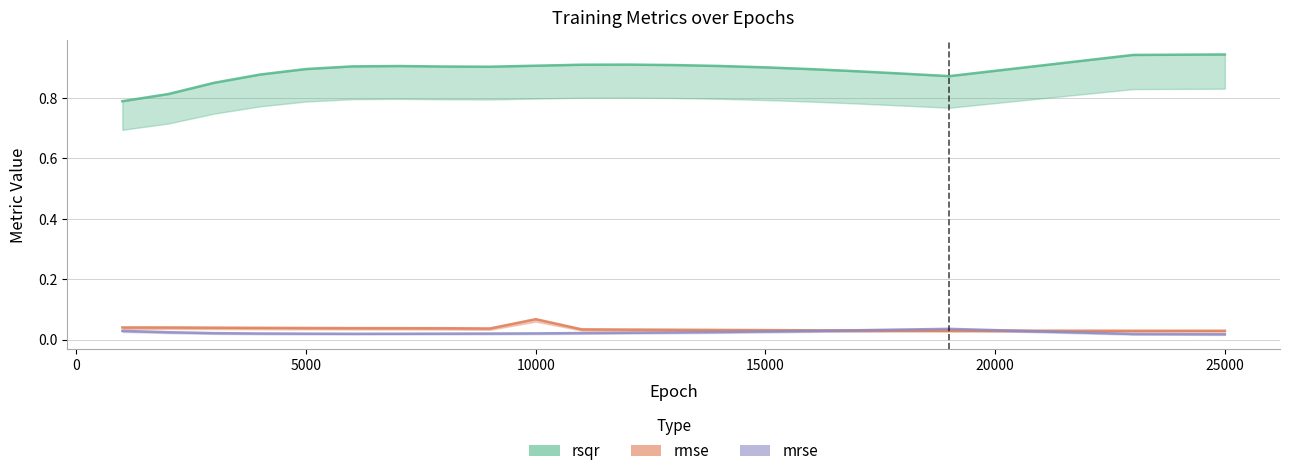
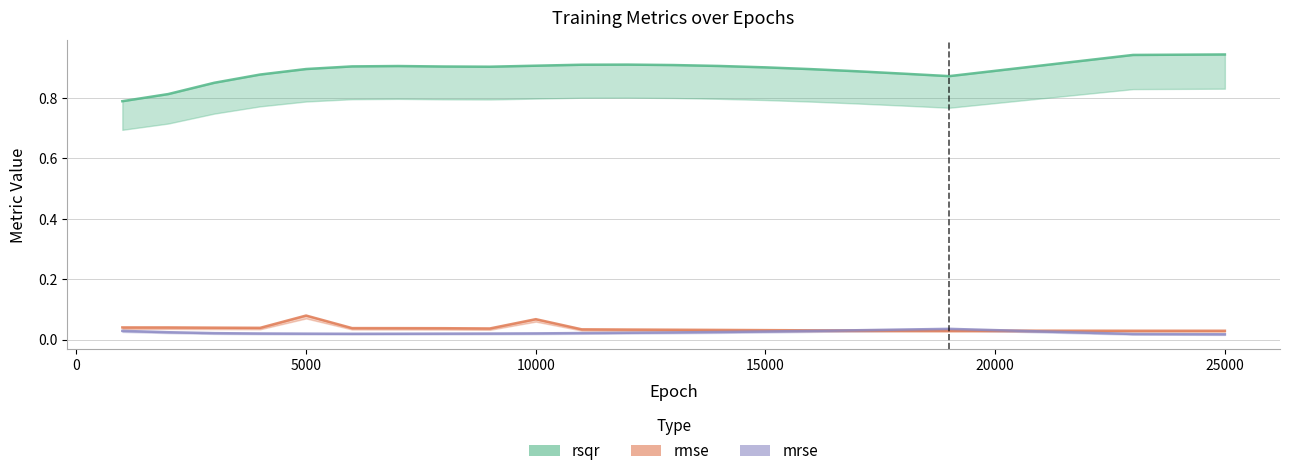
rmse, 5000: 0.04 -> 0.08
